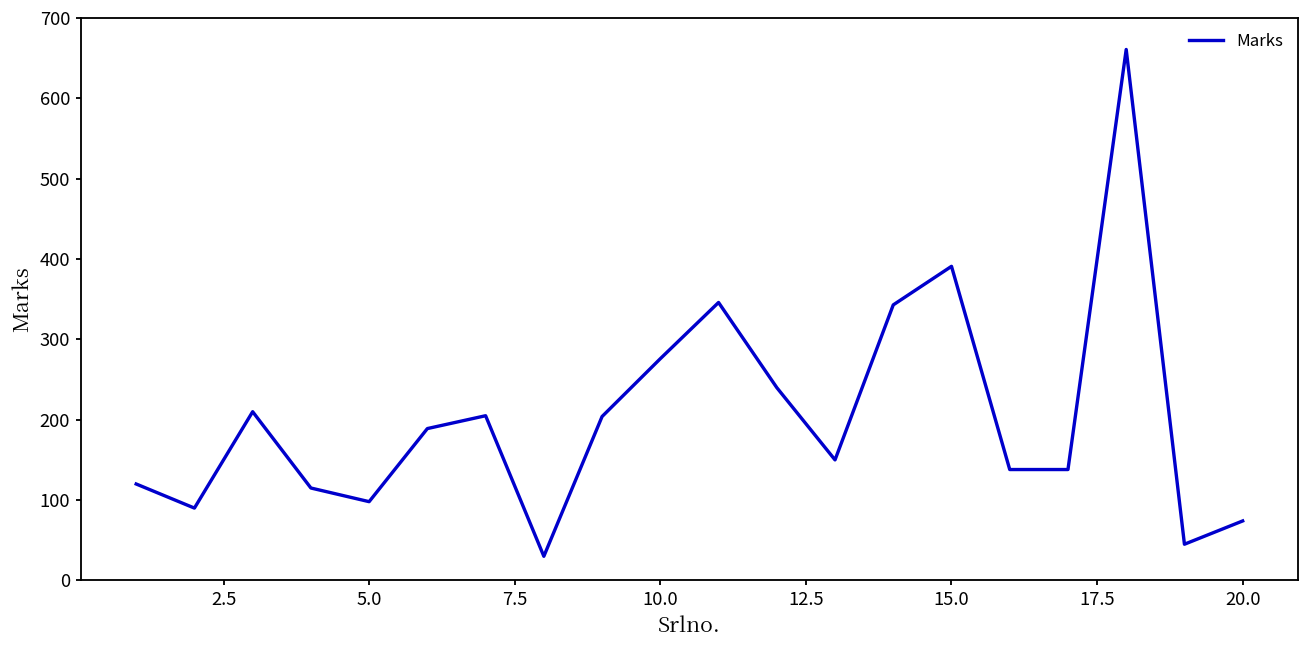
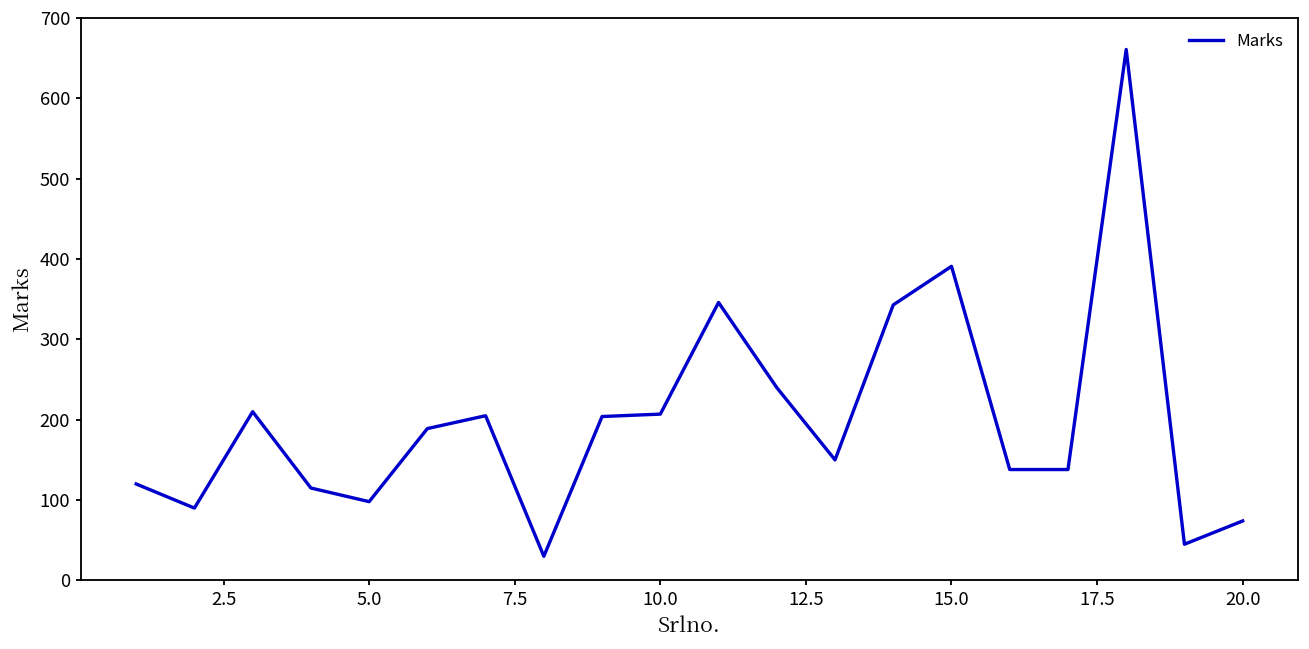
10.0: 280 -> 210
